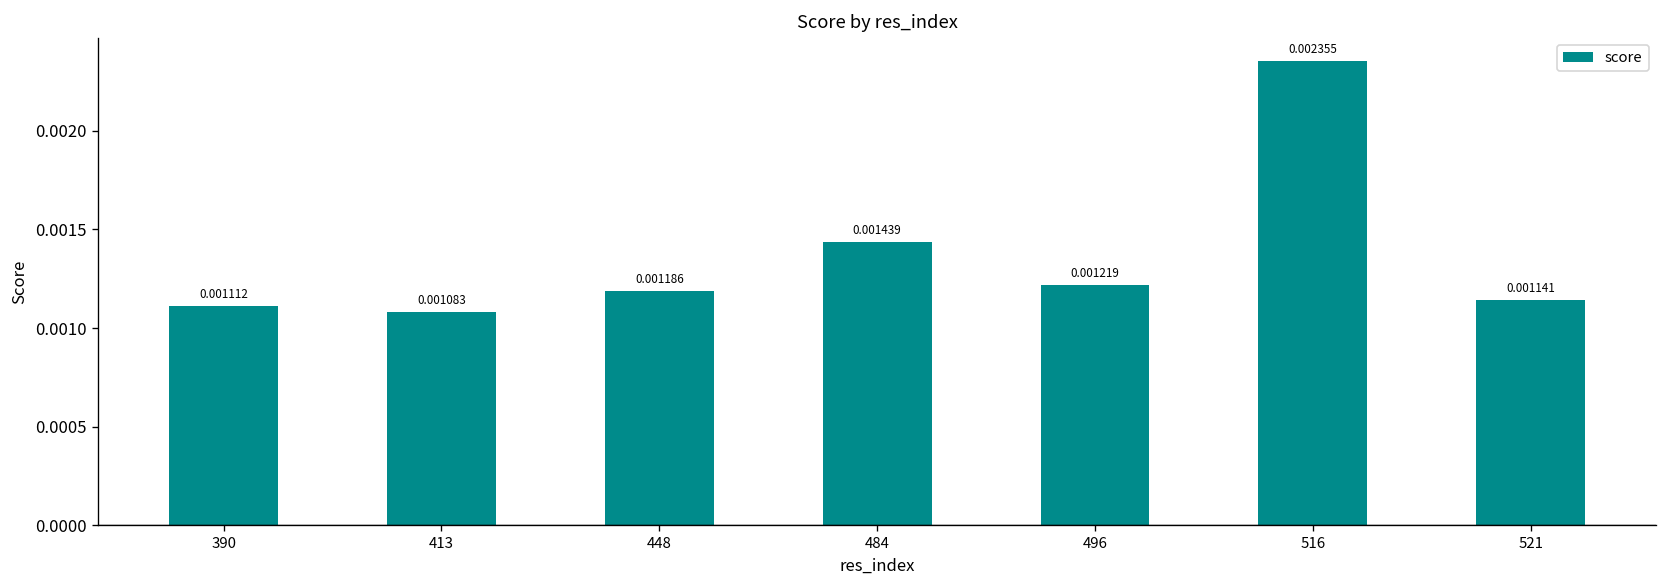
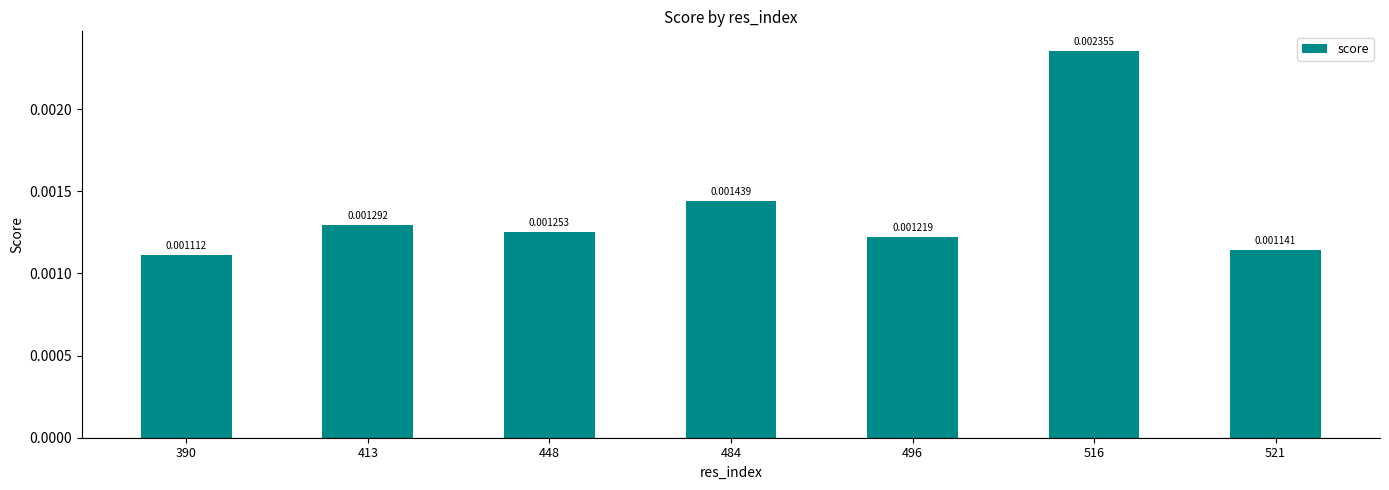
413: 0.001083 -> 0.001292
448: 0.001186 -> 0.001253
